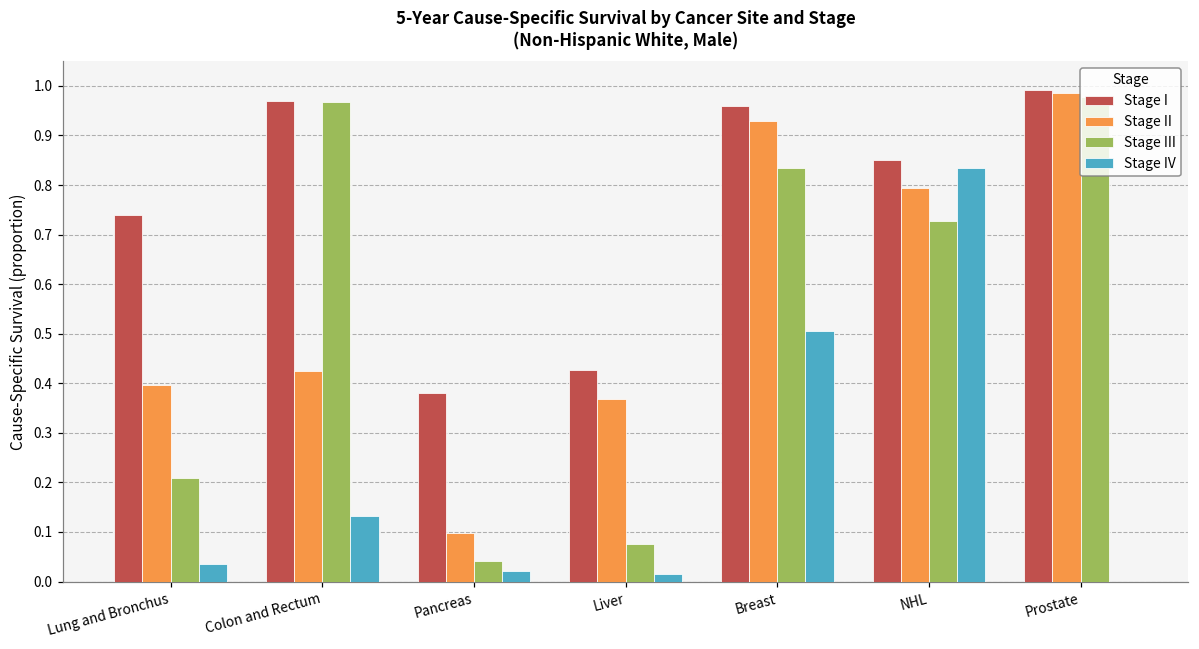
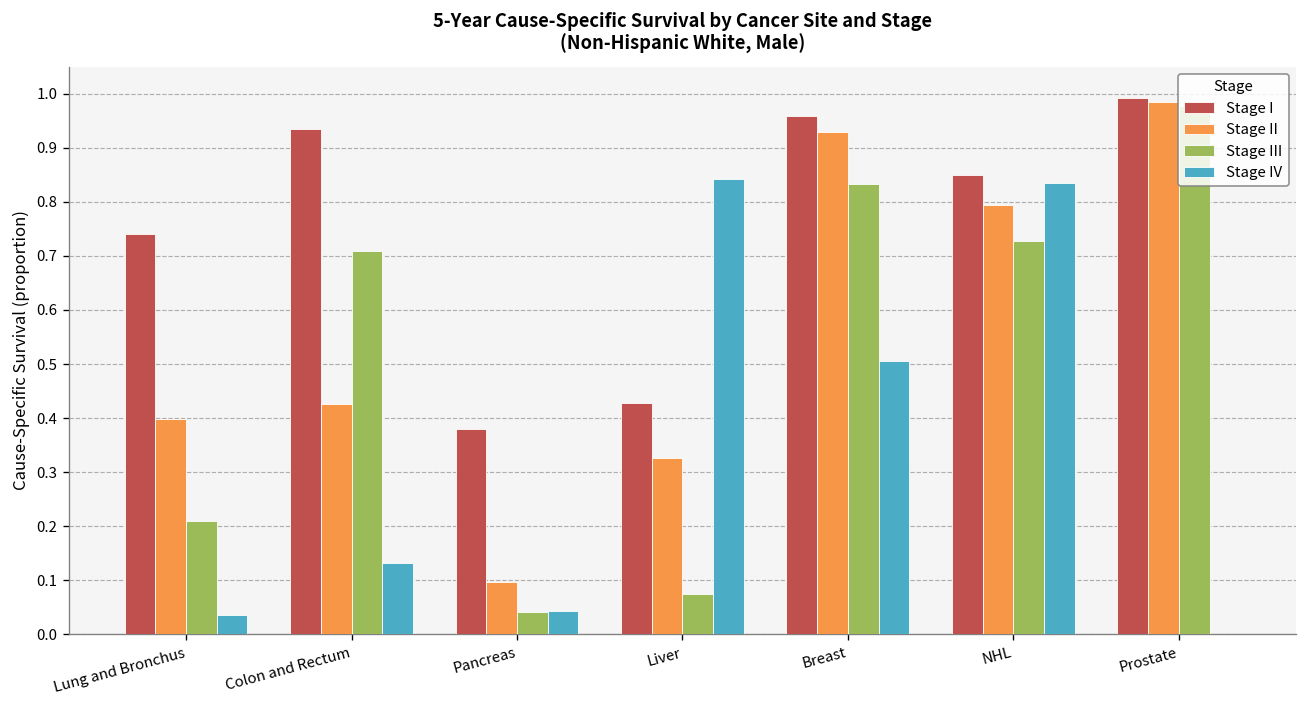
Stage I, Colon and Rectum: 0.97 -> 0.94
Stage III, Colon and Rectum: 0.97 -> 0.71
Stage IV, Pancreas: 0.02 -> 0.04
Stage II, Liver: 0.37 -> 0.33
Stage IV, Liver: 0.02 -> 0.84
